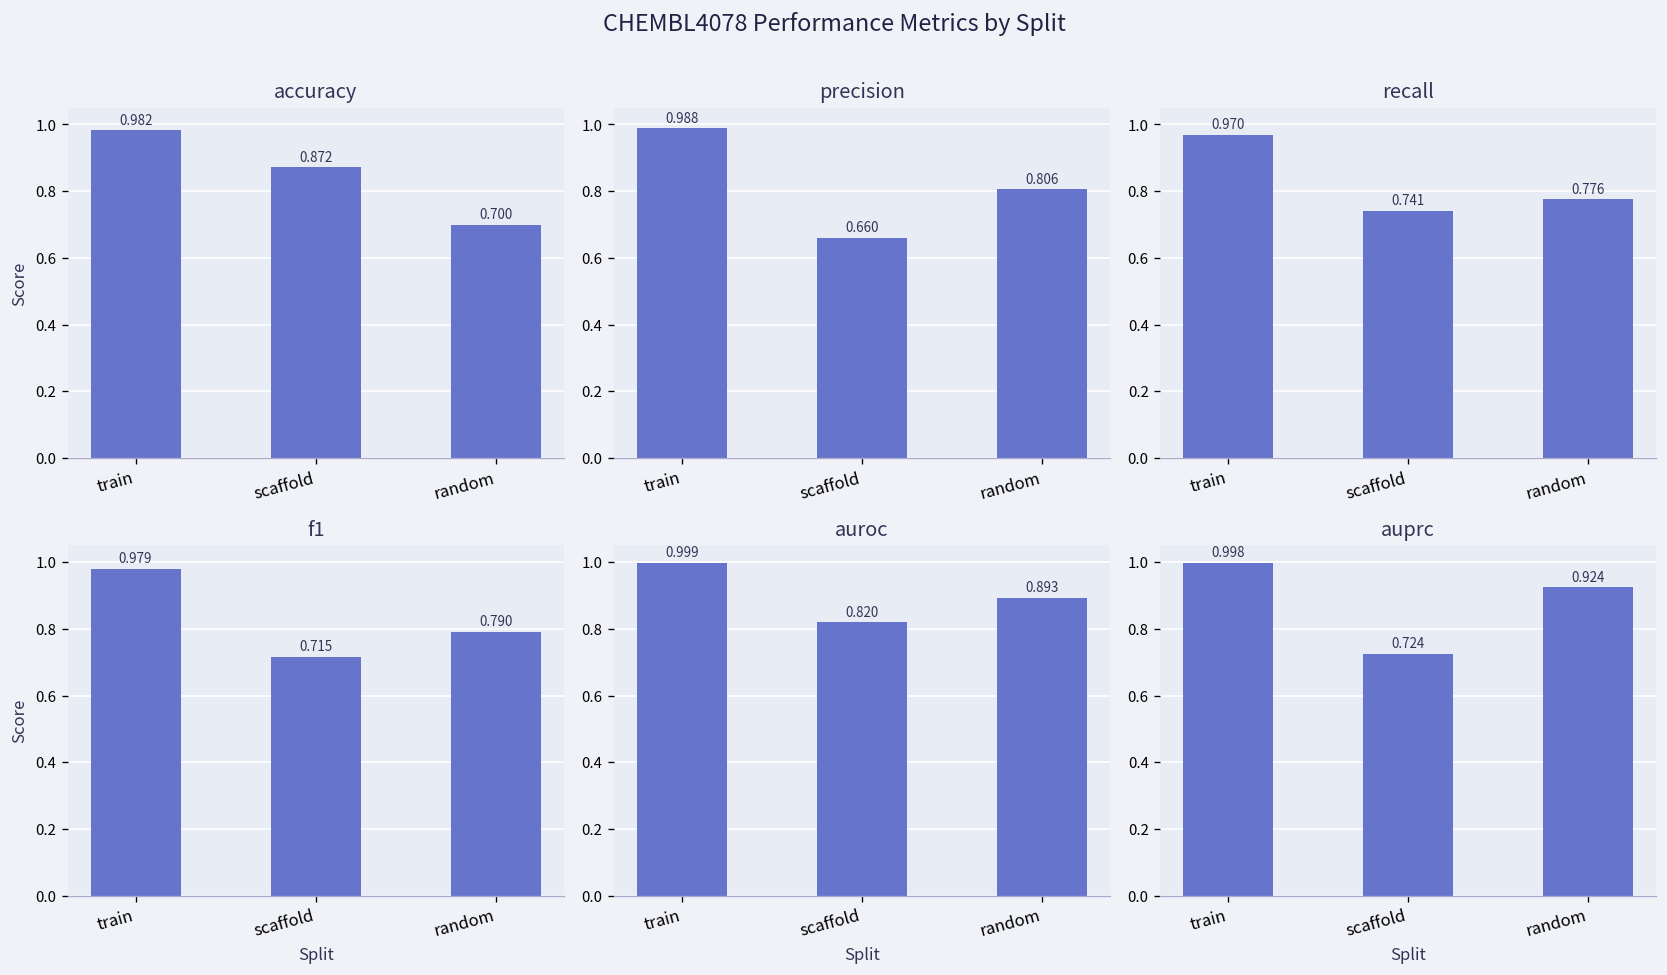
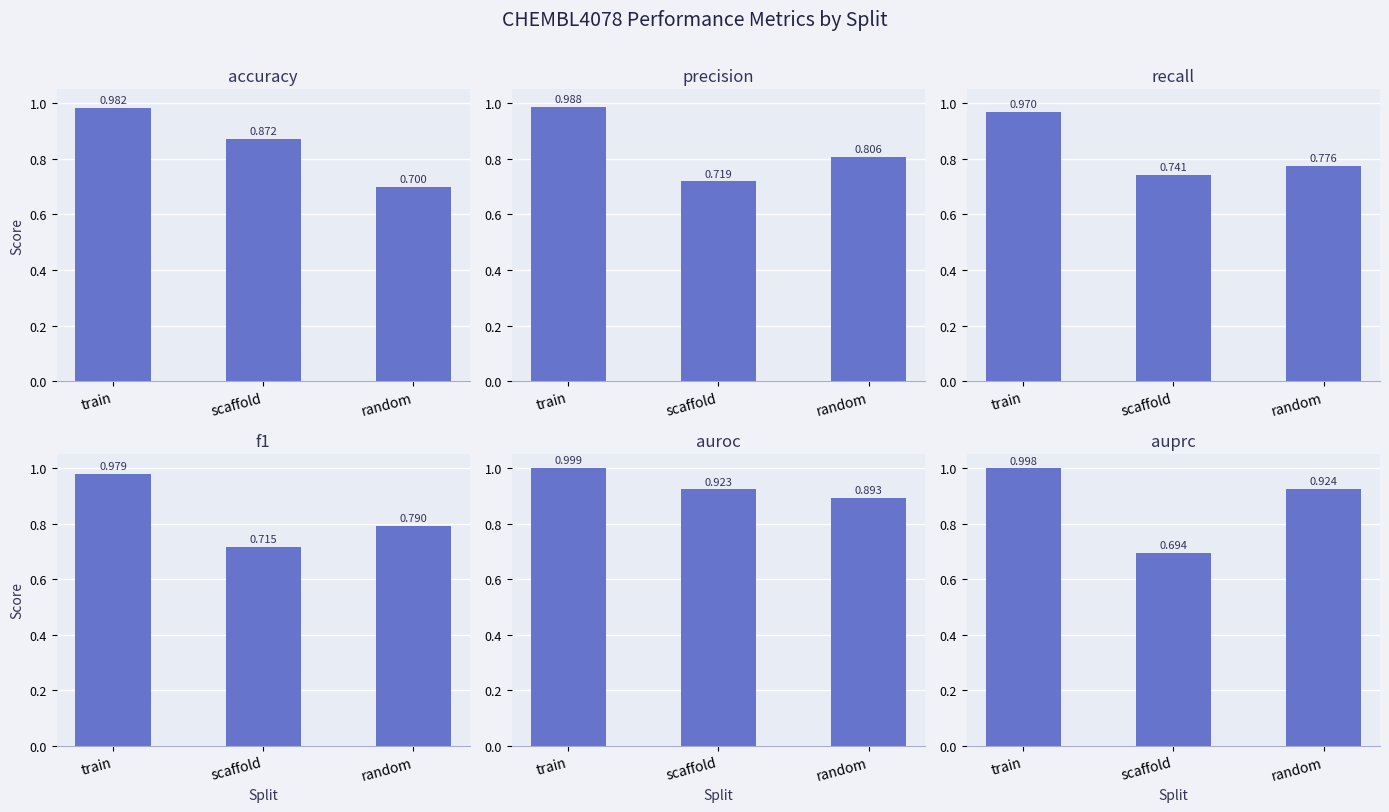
precision, scaffold: 0.660 -> 0.719
auroc, scaffold: 0.820 -> 0.923
auprc, scaffold: 0.724 -> 0.694
